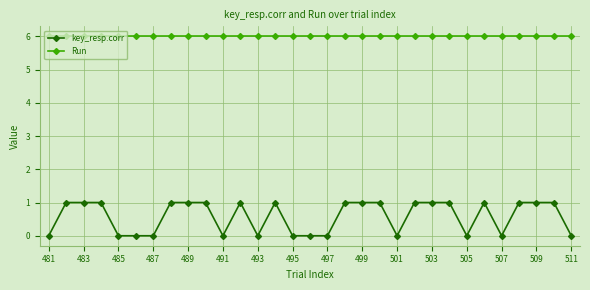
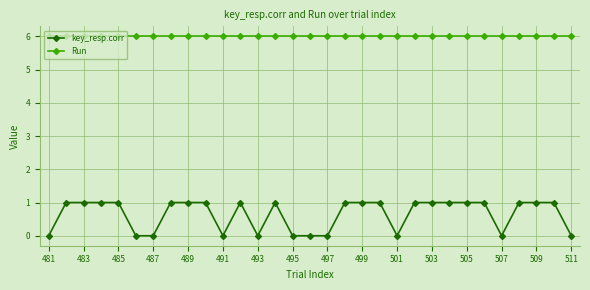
key_resp.corr, 485: 0 -> 1
key_resp.corr, 505: 0 -> 1
